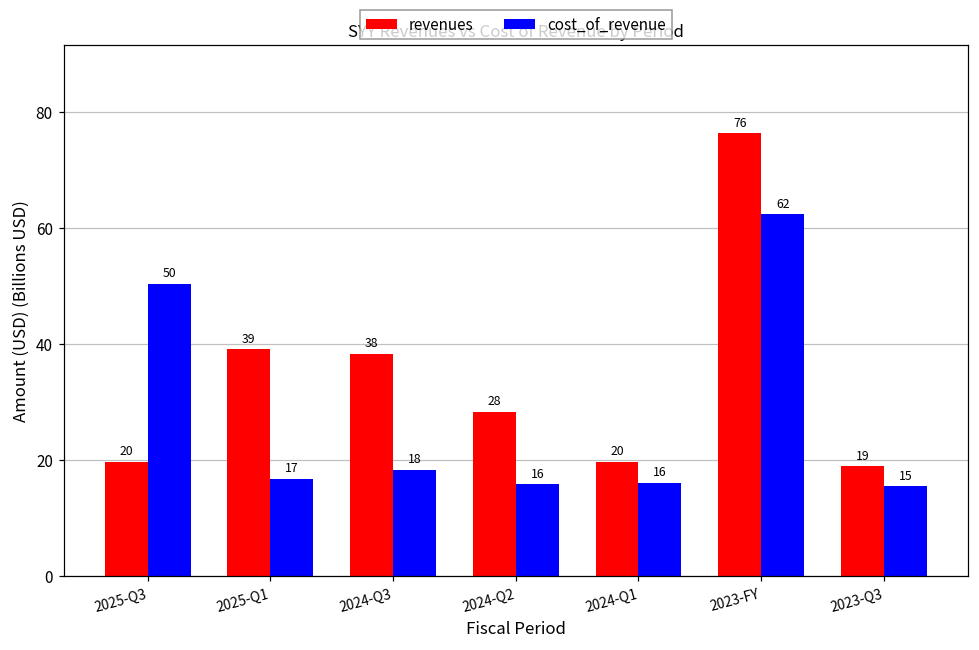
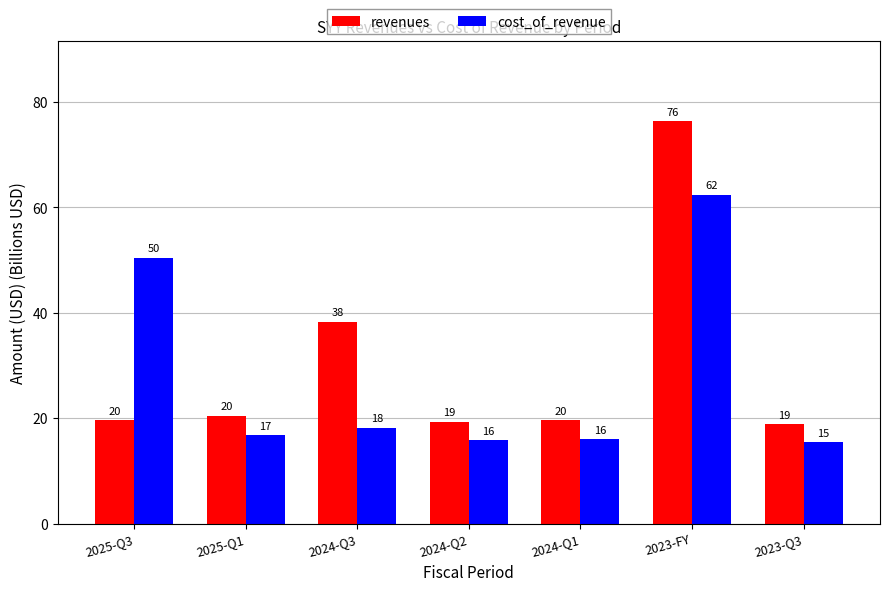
revenues, 2025-Q1: 39 -> 20
revenues, 2024-Q2: 28 -> 19
